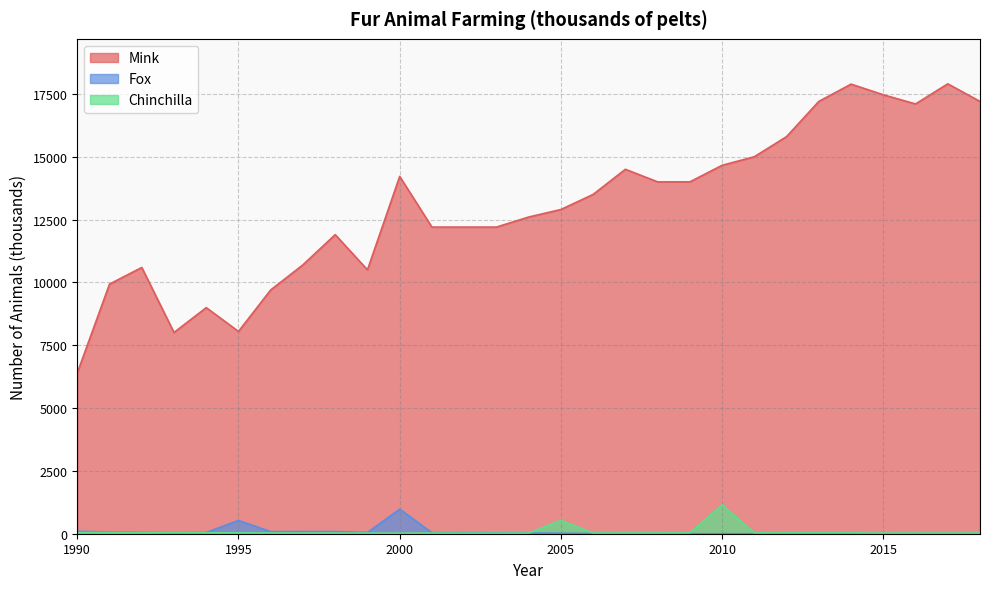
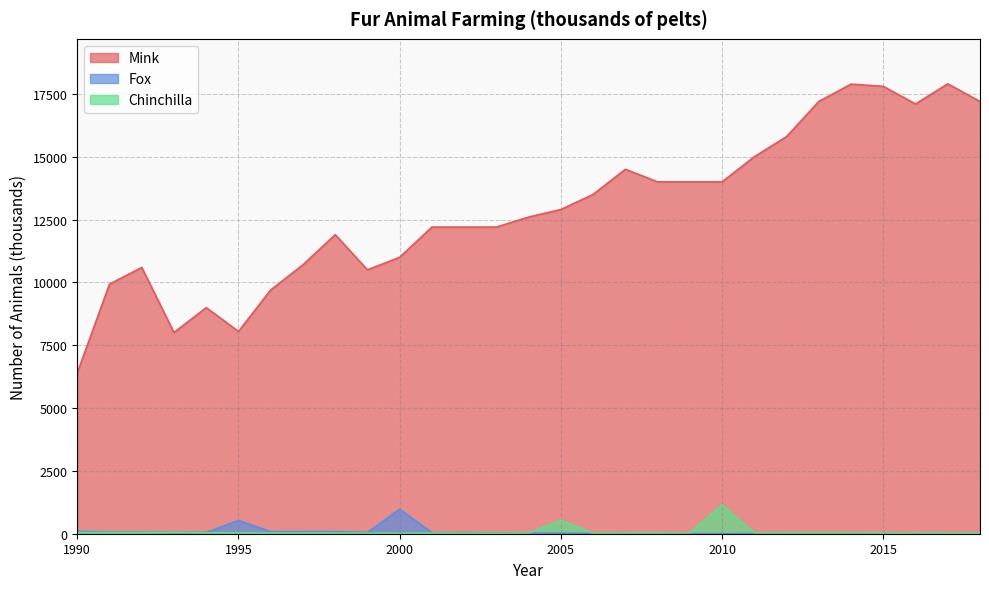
Mink, 2000: 14200 -> 11000
Mink, 2010: 14700 -> 14000
Mink, 2015: 17500 -> 17800
